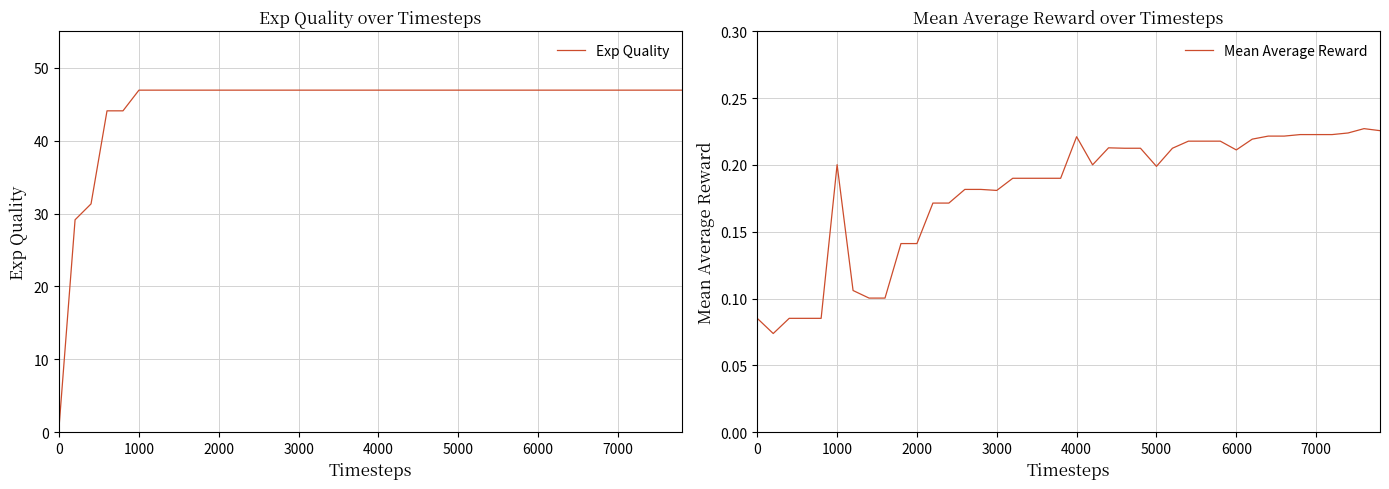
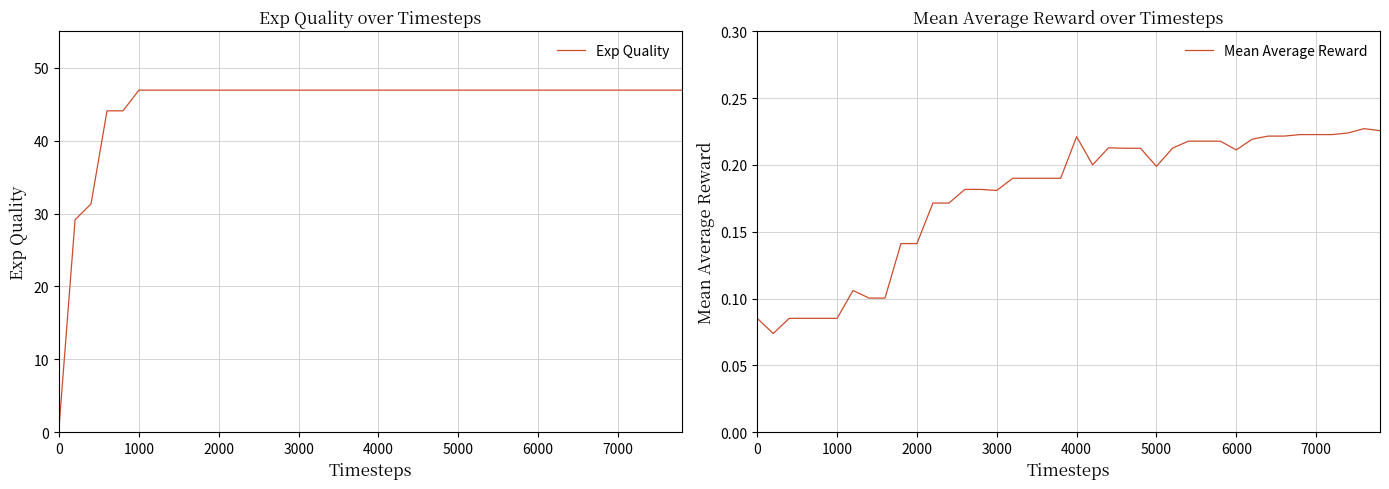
Mean Average Reward over Timesteps, 1000: 0.200 -> 0.085
